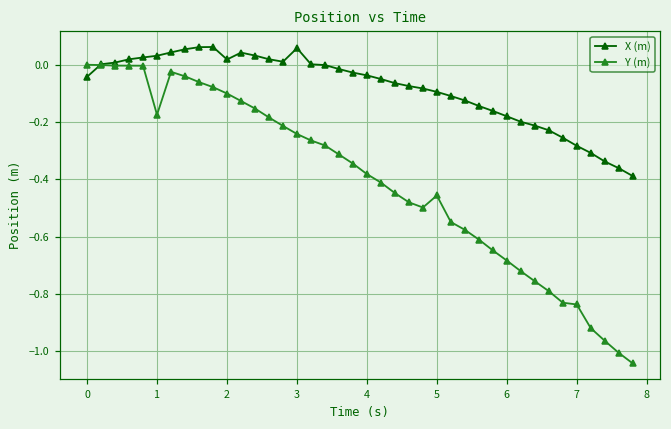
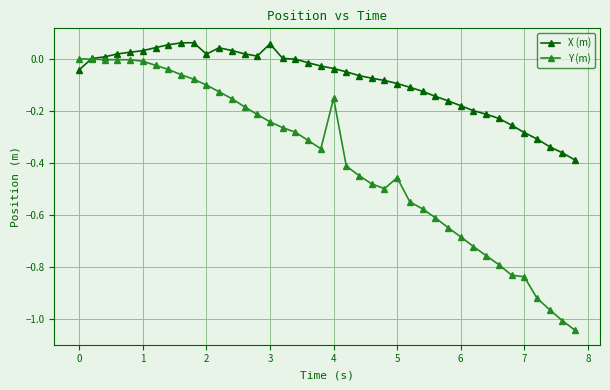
Y (m), 1: -0.17 -> -0.01
Y (m), 4: -0.38 -> -0.15
